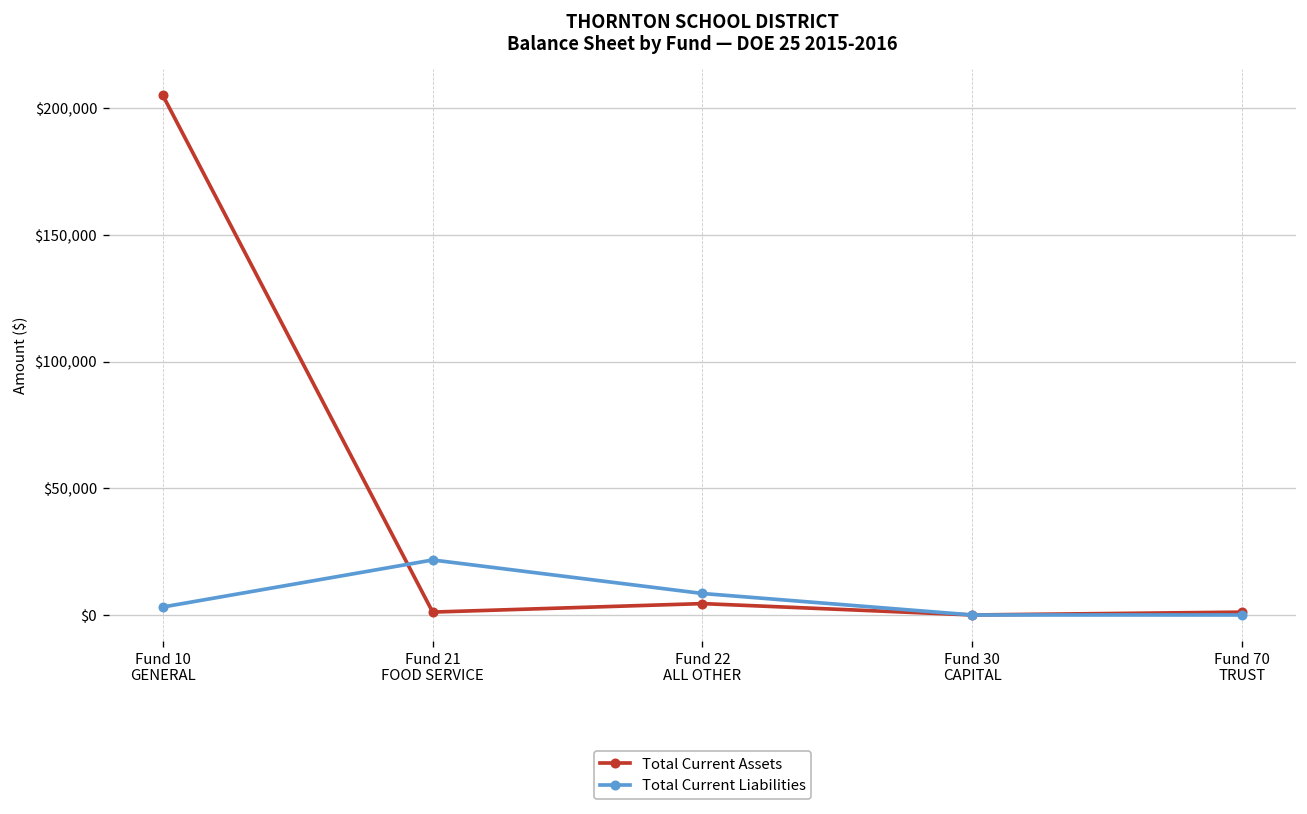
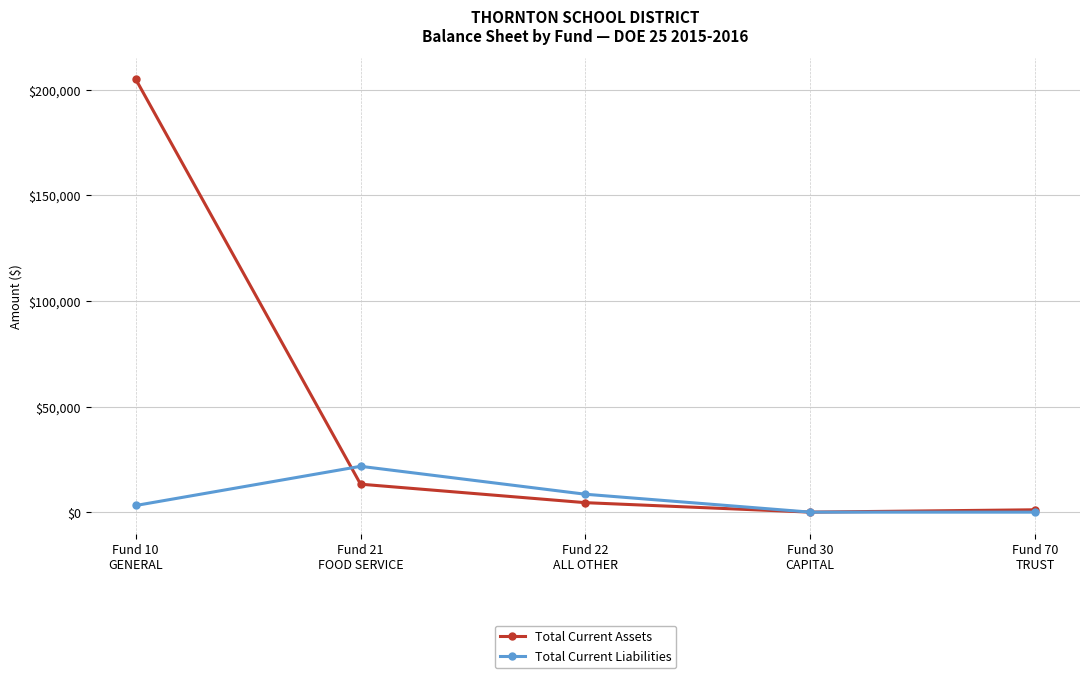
Total Current Assets, Fund 21 FOOD SERVICE: $1,000 -> $13,000
